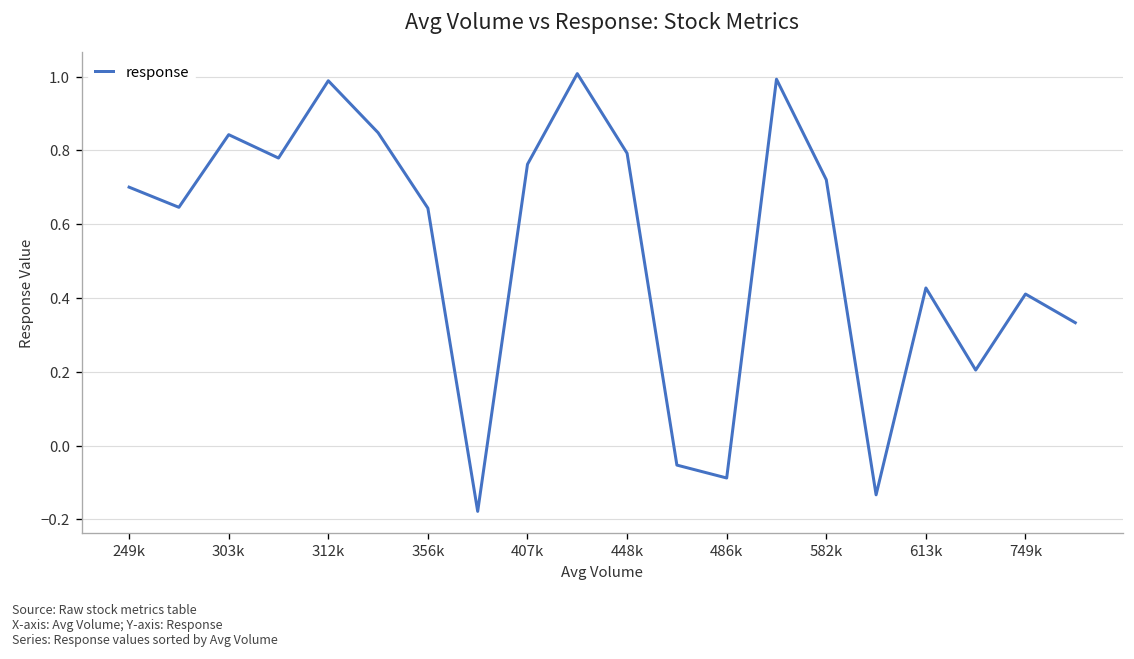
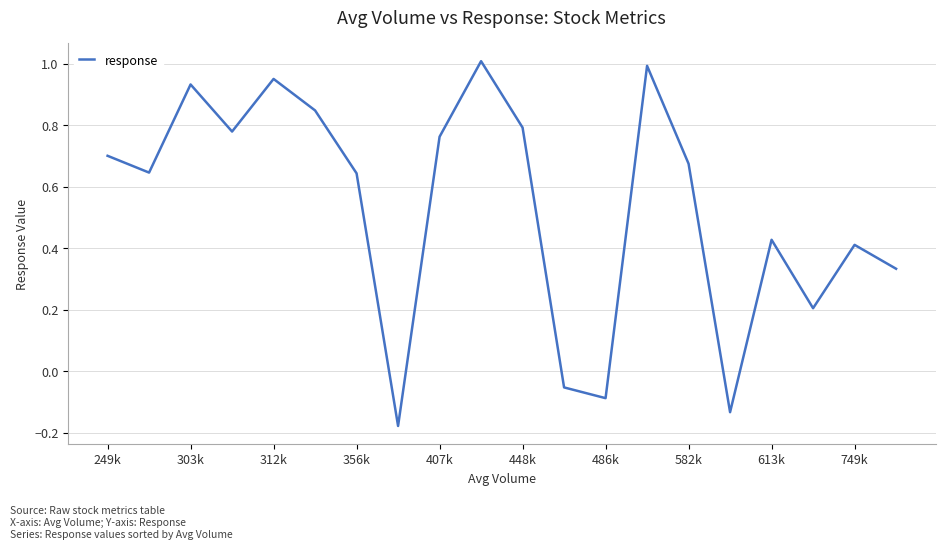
303k: 0.84 -> 0.93
312k: 0.99 -> 0.95
582k: 0.72 -> 0.67
